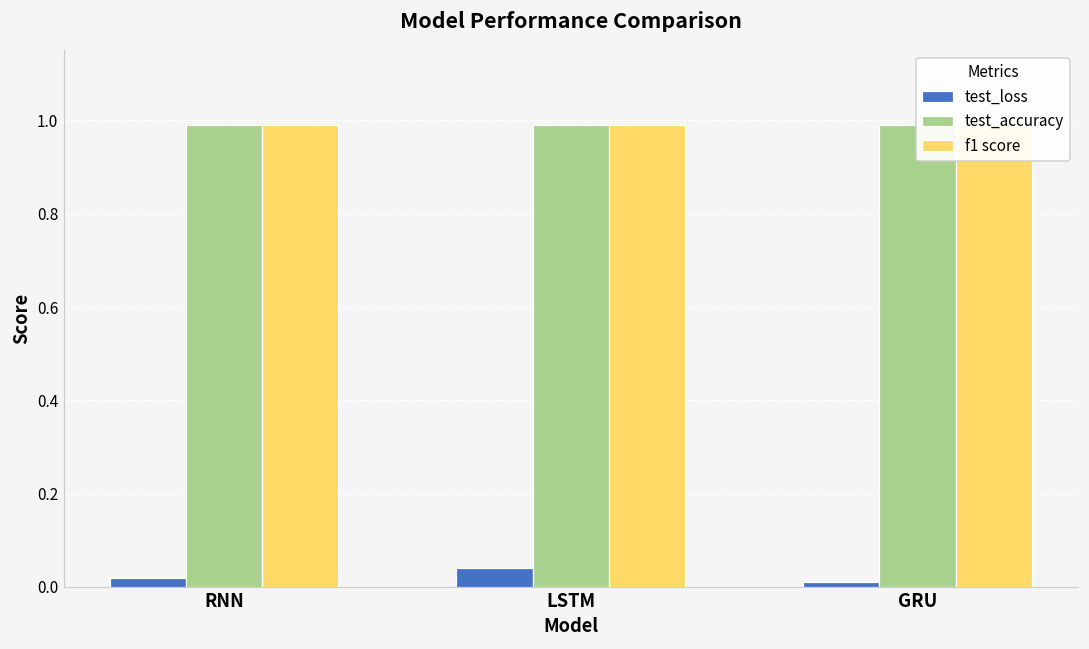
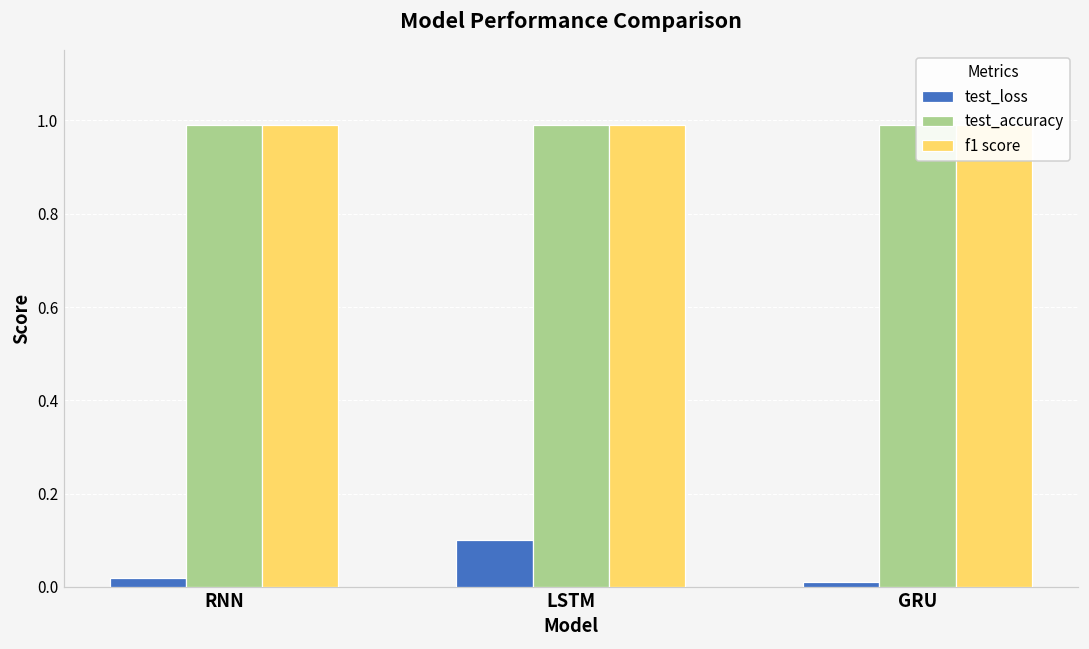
test_loss, LSTM: 0.04 -> 0.10
